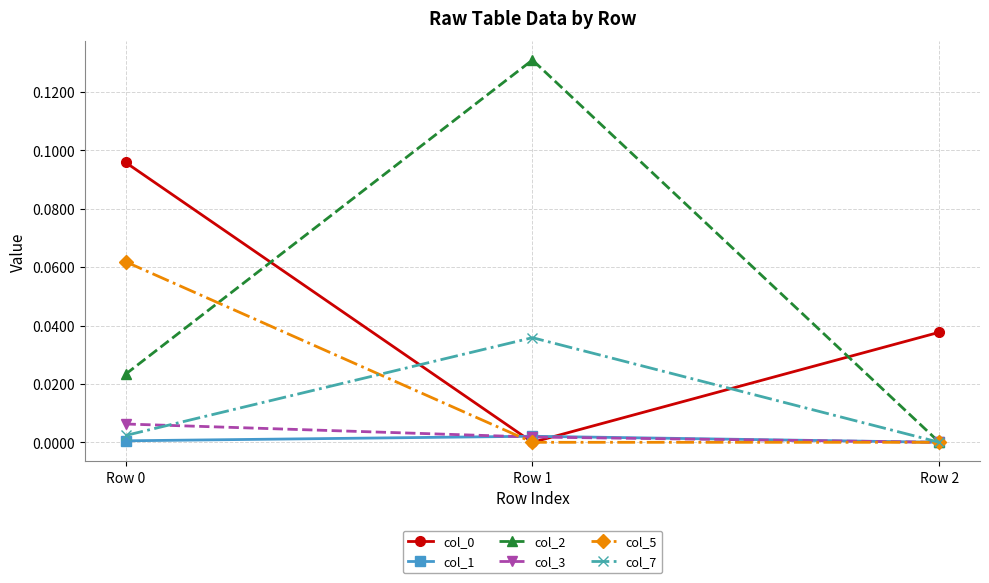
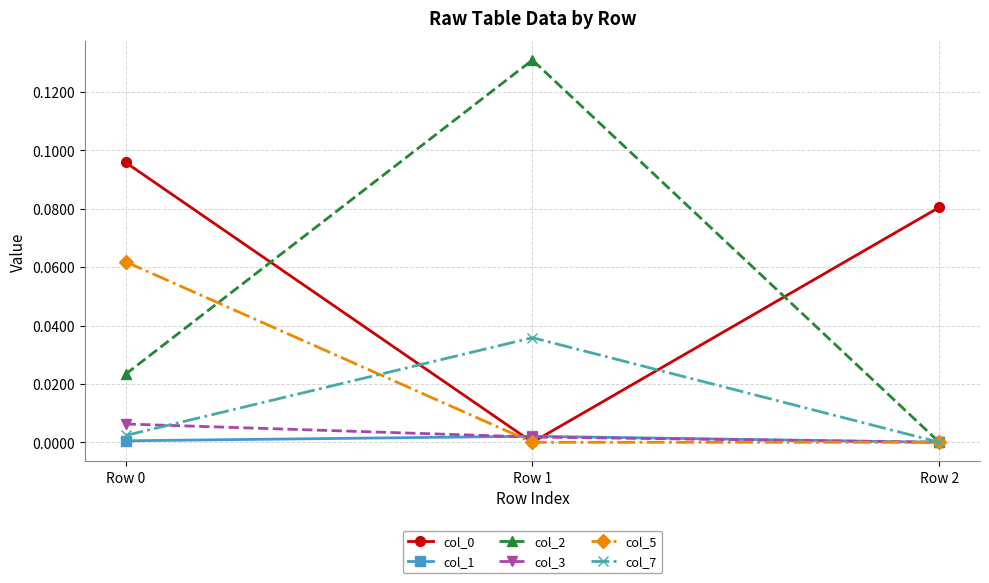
col_0, Row 2: 0.038 -> 0.081
